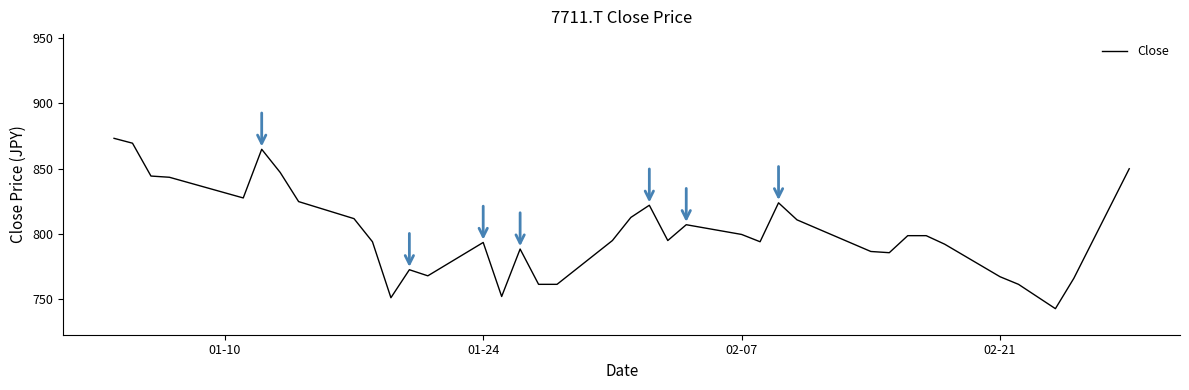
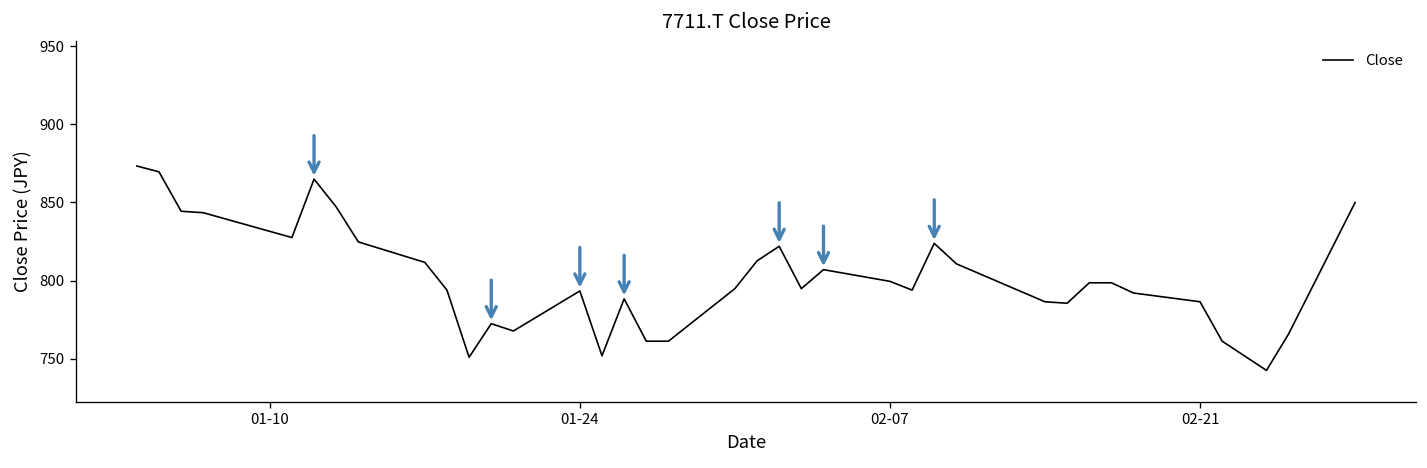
02-21: 767 -> 786
